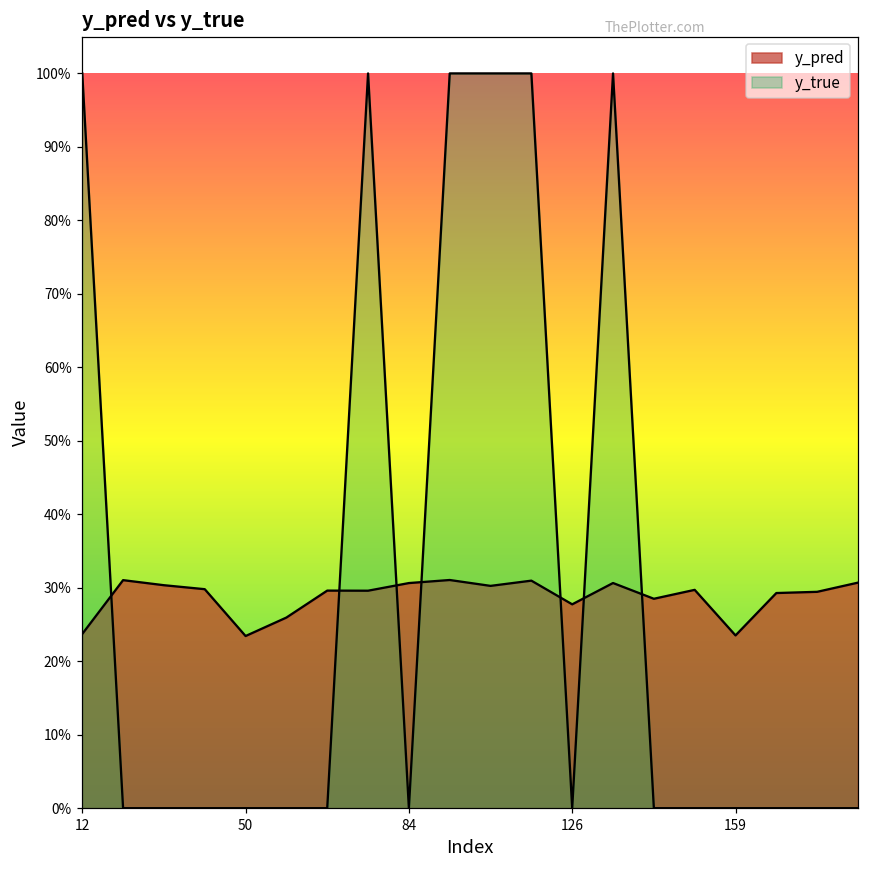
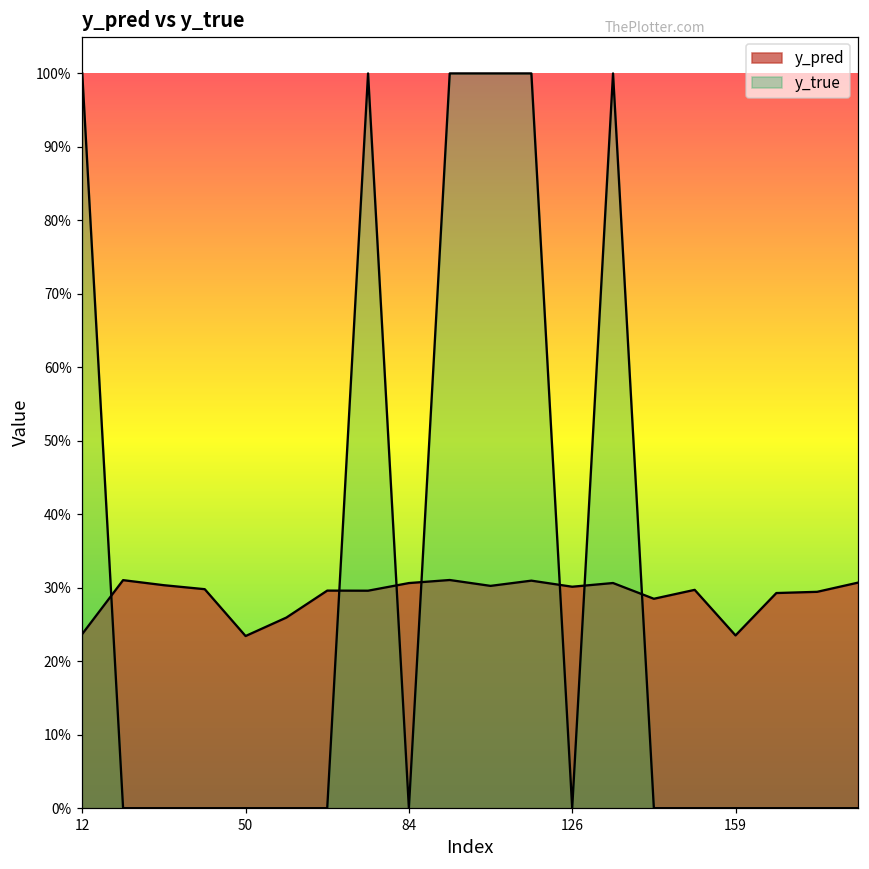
y_pred, 126: 28% -> 30%
